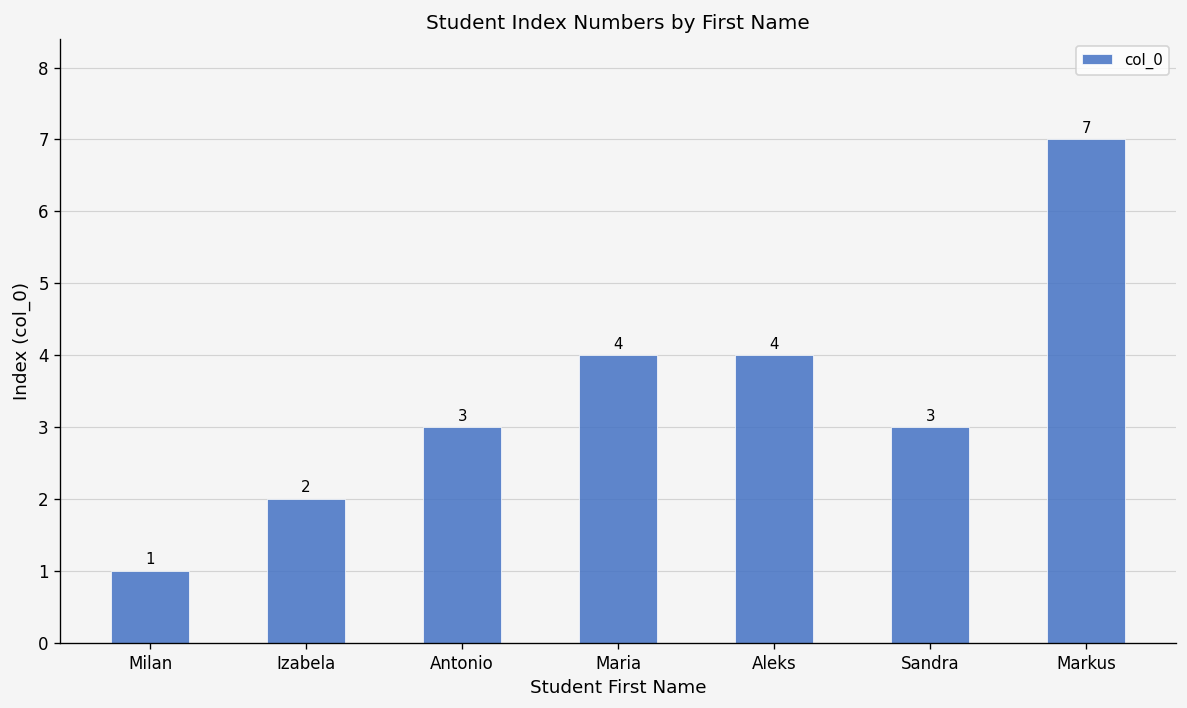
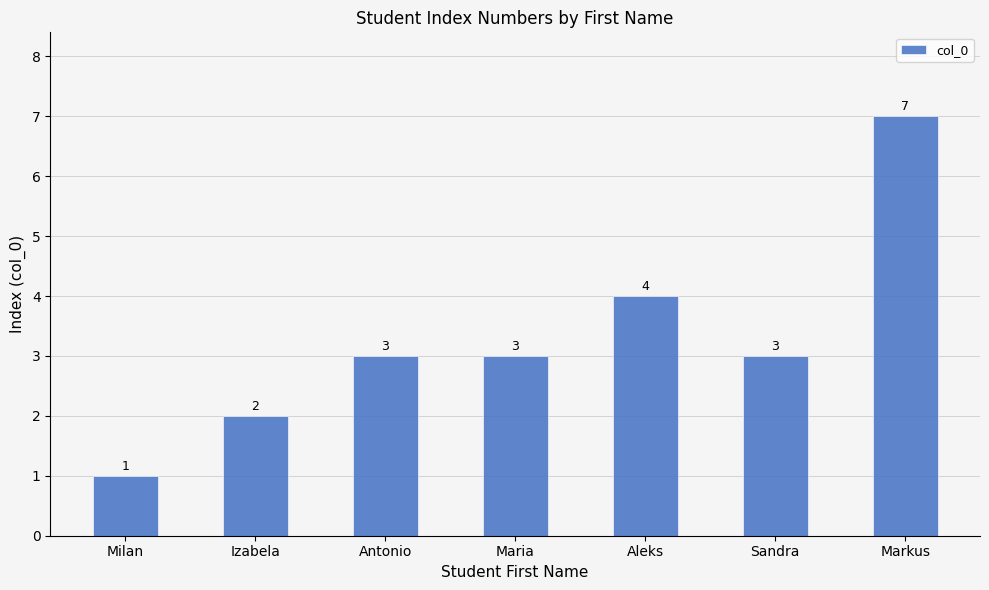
Maria: 4 -> 3
